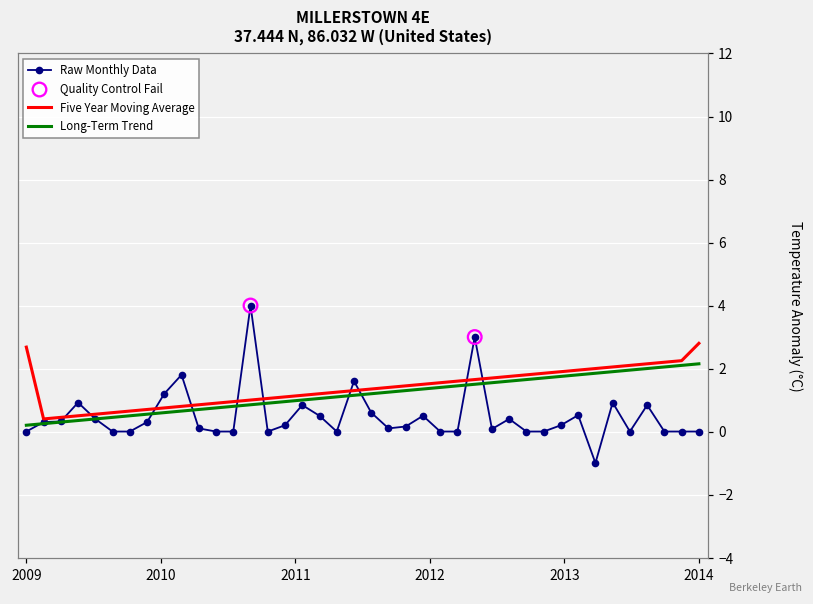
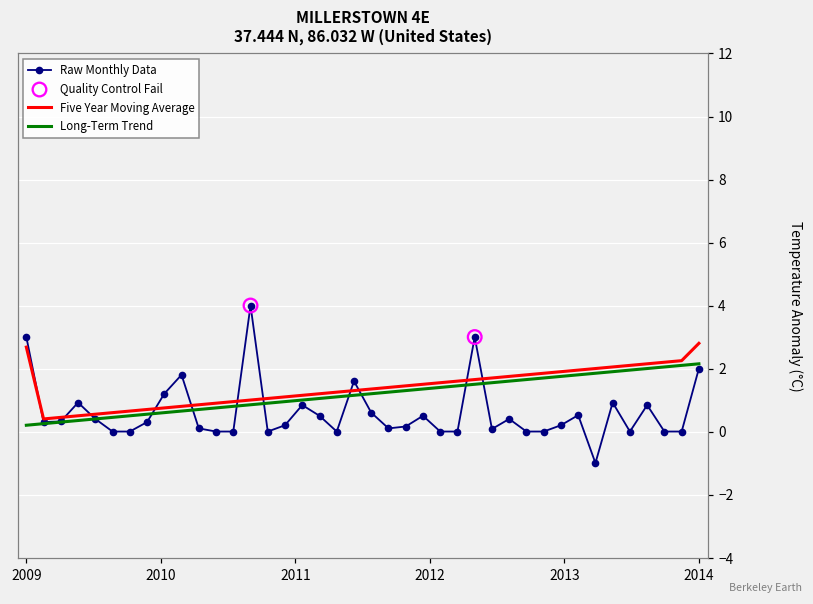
Raw Monthly Data, 2009: 0 -> 3
Raw Monthly Data, 2014: 0 -> 2
